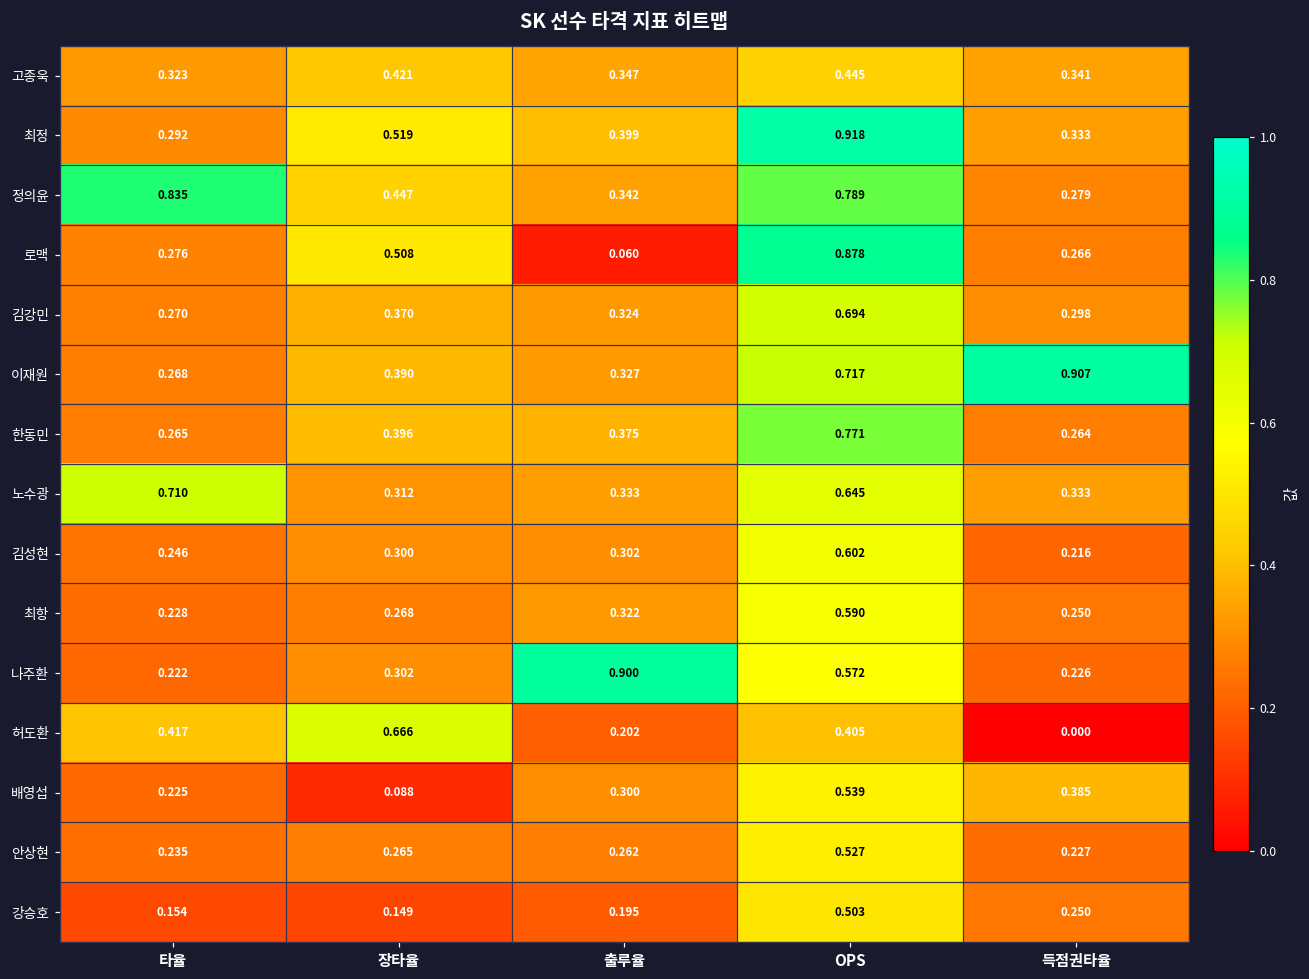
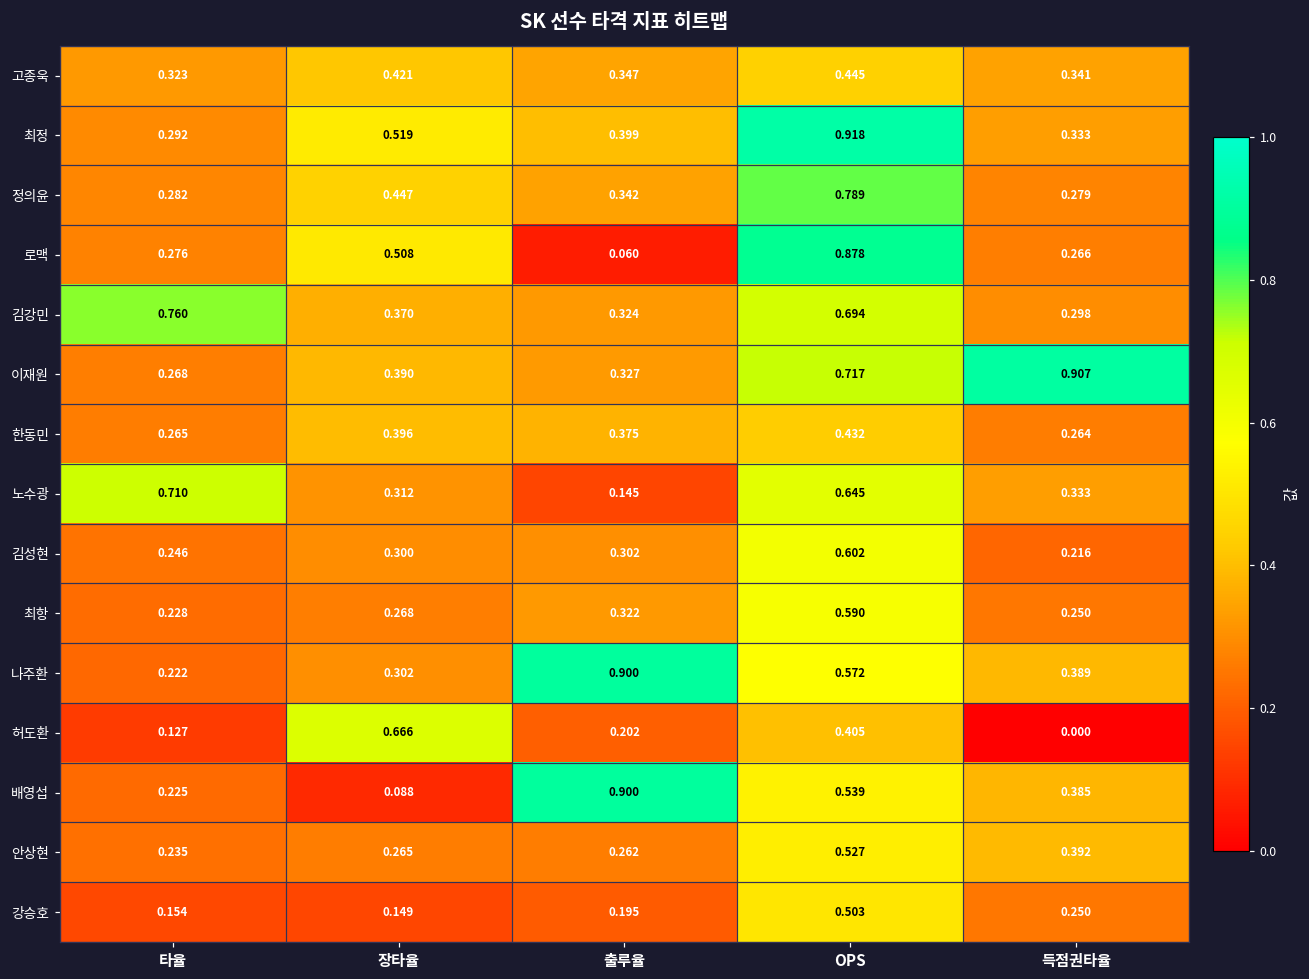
정의윤, 타율: 0.835 -> 0.282
김강민, 타율: 0.270 -> 0.760
한동민, OPS: 0.771 -> 0.432
노수광, 출루율: 0.333 -> 0.145
나주환, 득점권타율: 0.226 -> 0.389
허도환, 타율: 0.417 -> 0.127
배영섭, 출루율: 0.300 -> 0.900
안상현, 득점권타율: 0.227 -> 0.392
